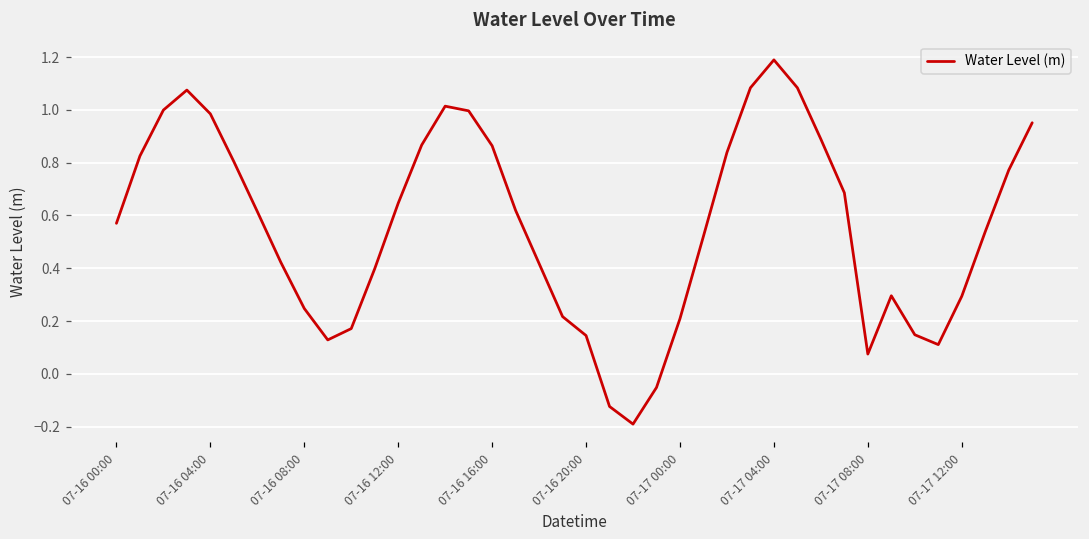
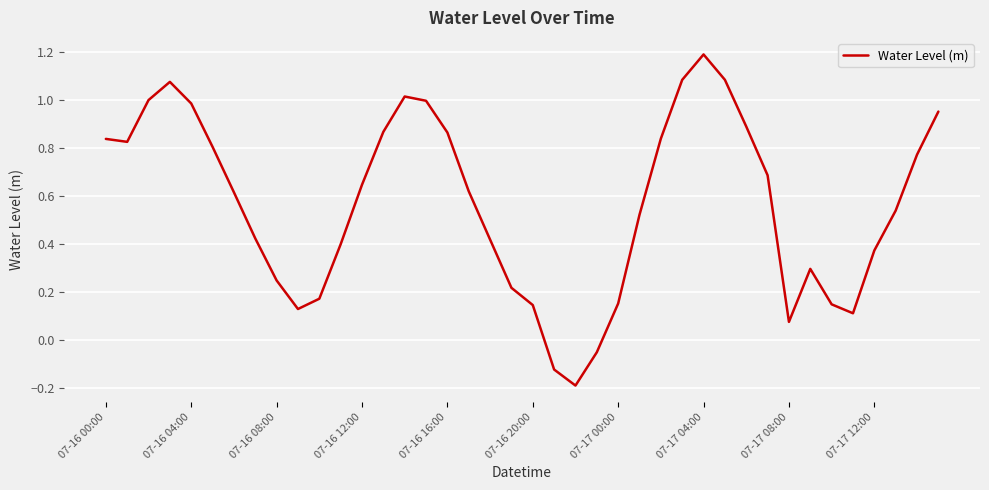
07-16 00:00: 0.57 -> 0.84
07-17 00:00: 0.21 -> 0.15
07-17 12:00: 0.29 -> 0.37
